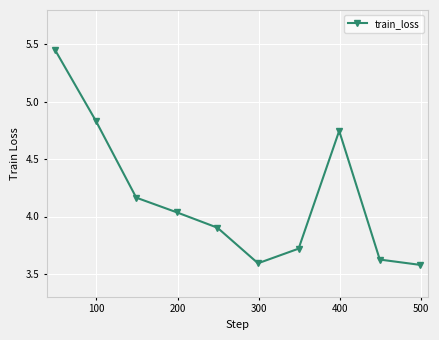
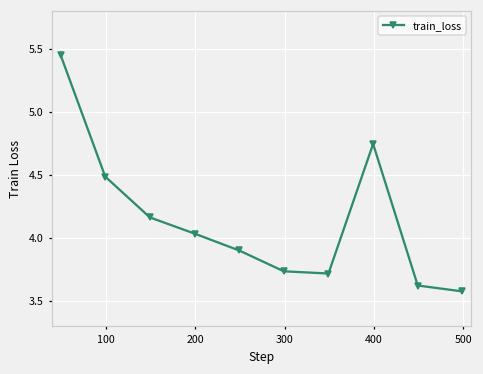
100: 4.84 -> 4.49
300: 3.59 -> 3.74
